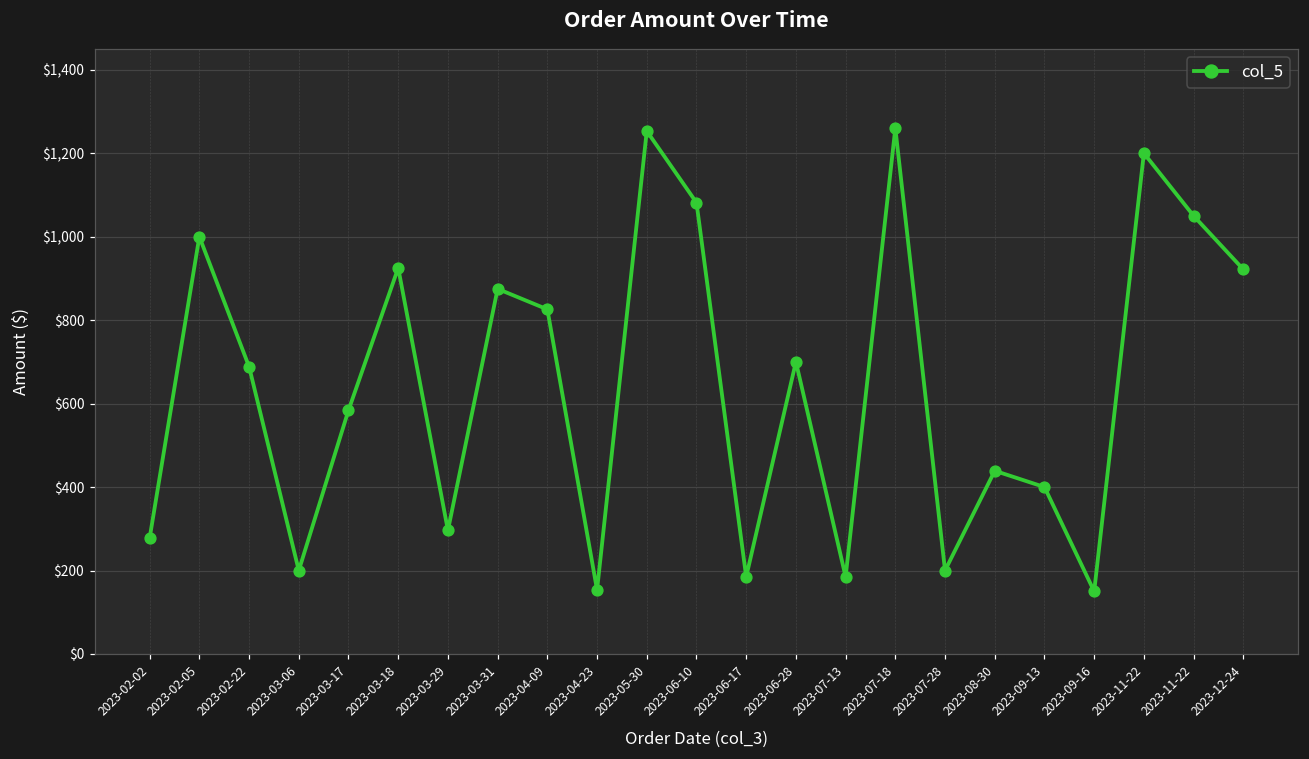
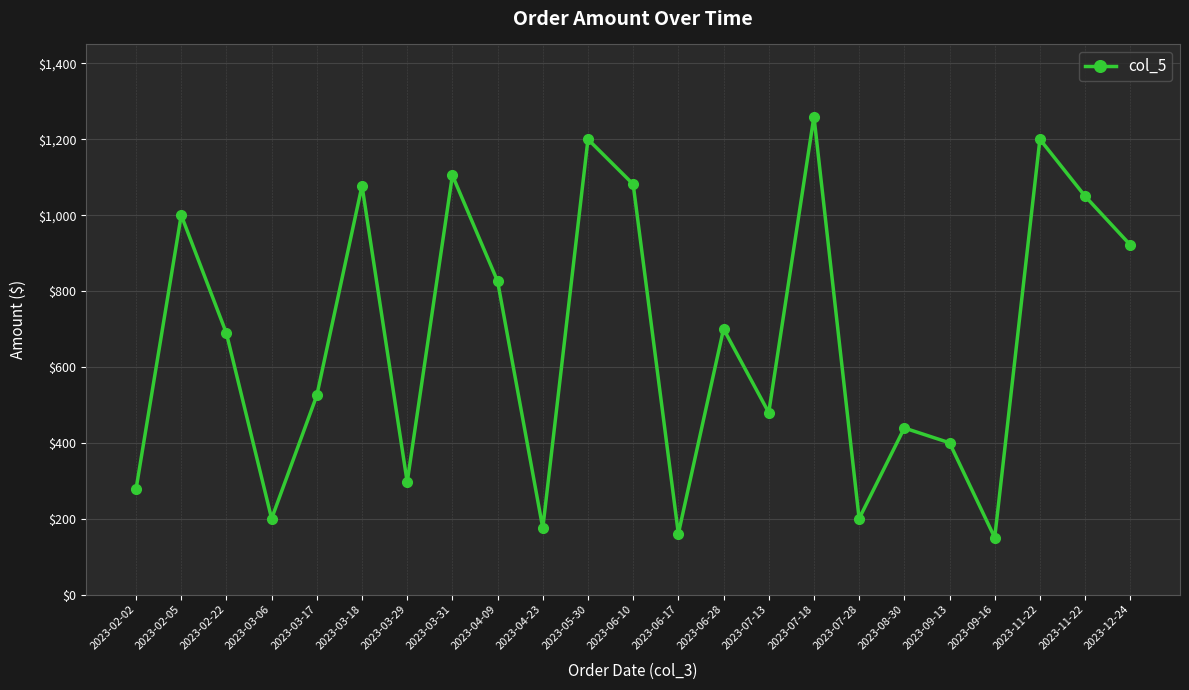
2023-03-17: $580 -> $520
2023-03-18: $920 -> $1,080
2023-03-31: $870 -> $1,110
2023-04-23: $150 -> $170
2023-05-30: $1,250 -> $1,200
2023-06-17: $180 -> $160
2023-07-13: $180 -> $480
